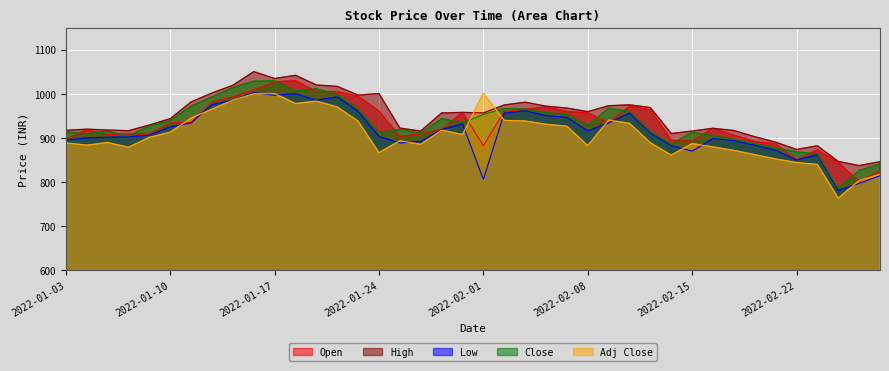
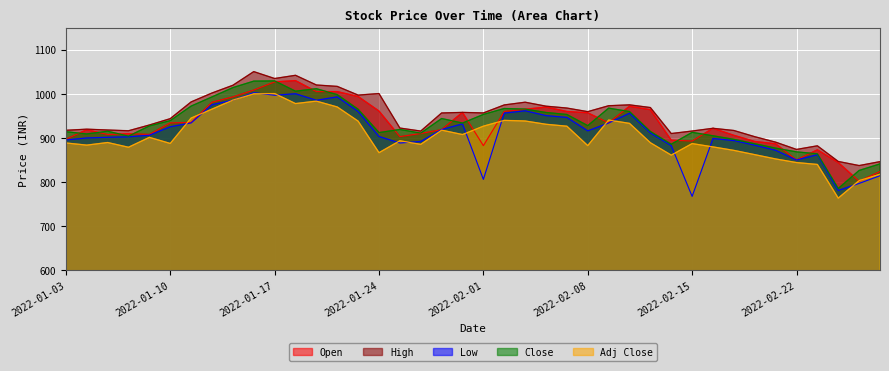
Adj Close, 2022-01-10: 910 -> 890
Adj Close, 2022-02-01: 1000 -> 930
Low, 2022-02-15: 870 -> 770
